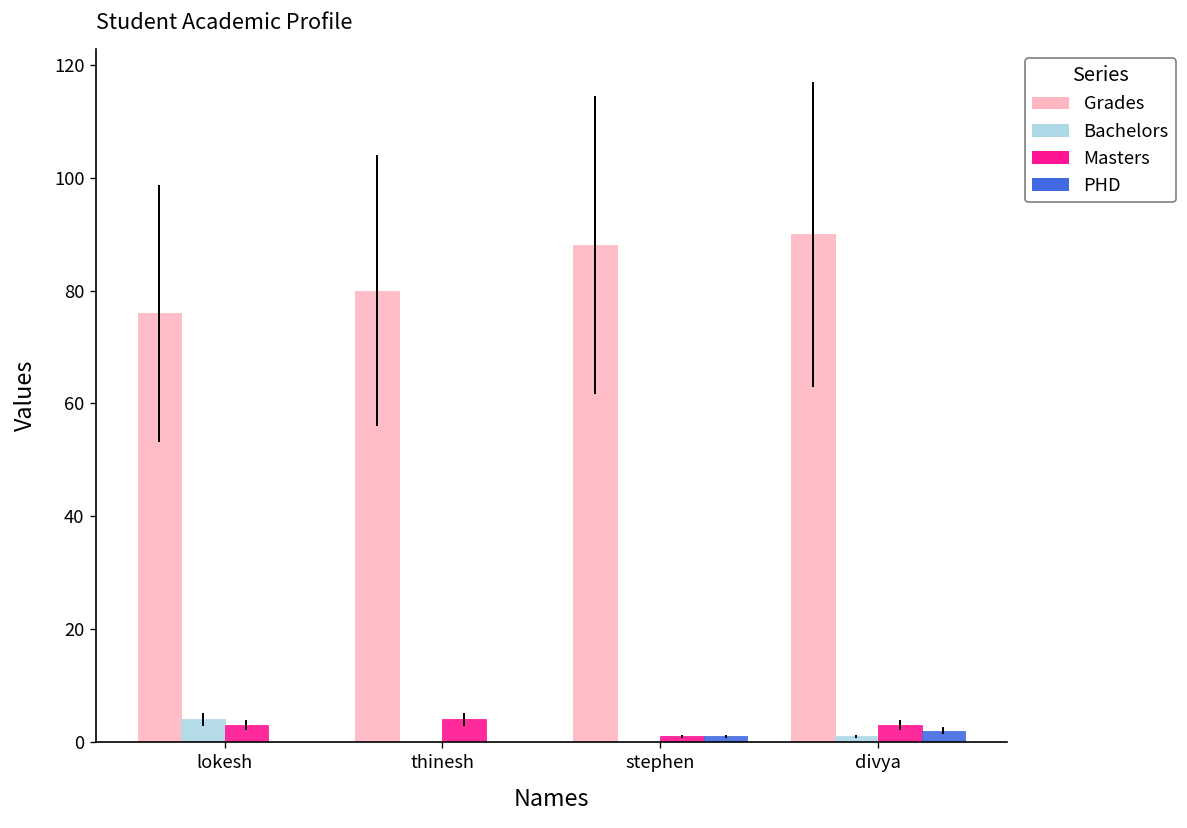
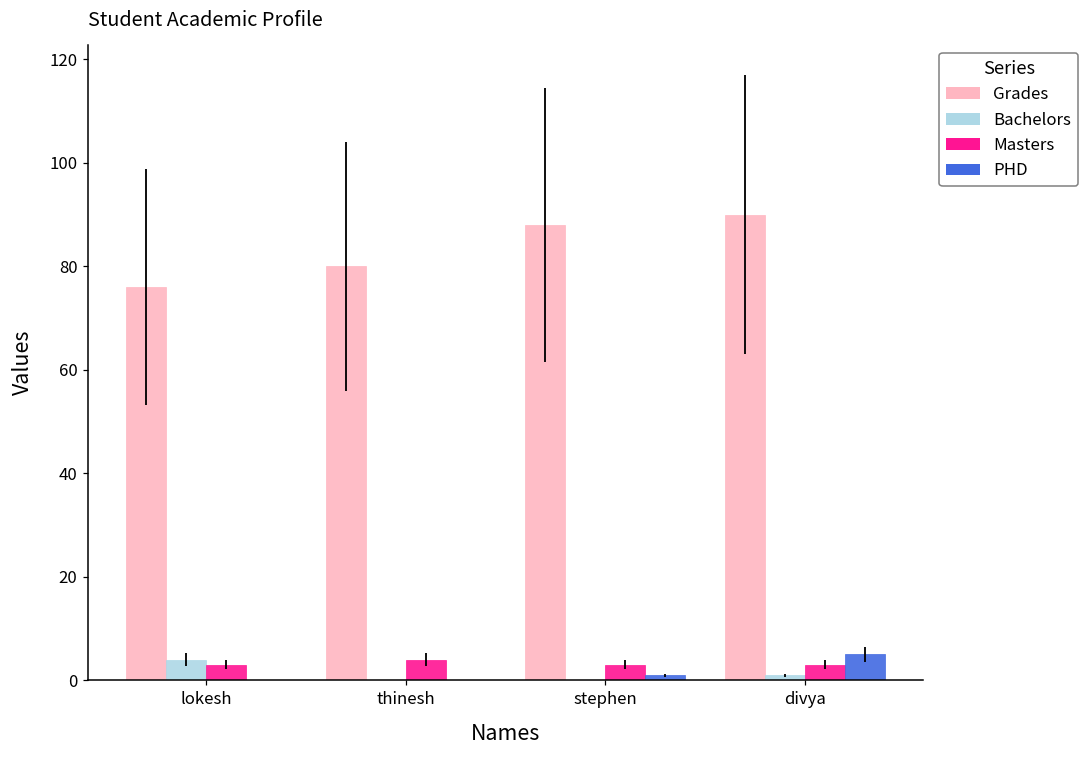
Masters, stephen: 1 -> 3
PHD, divya: 2 -> 5
